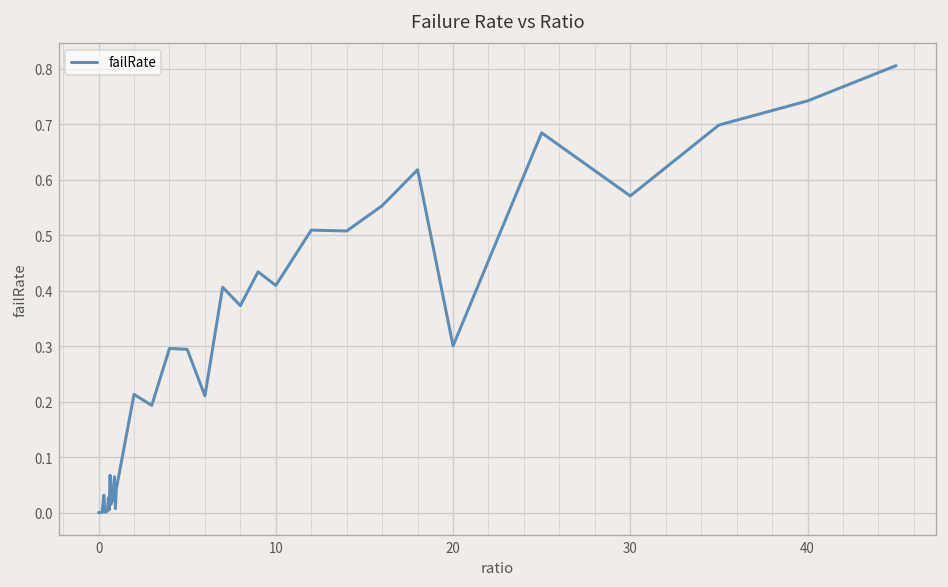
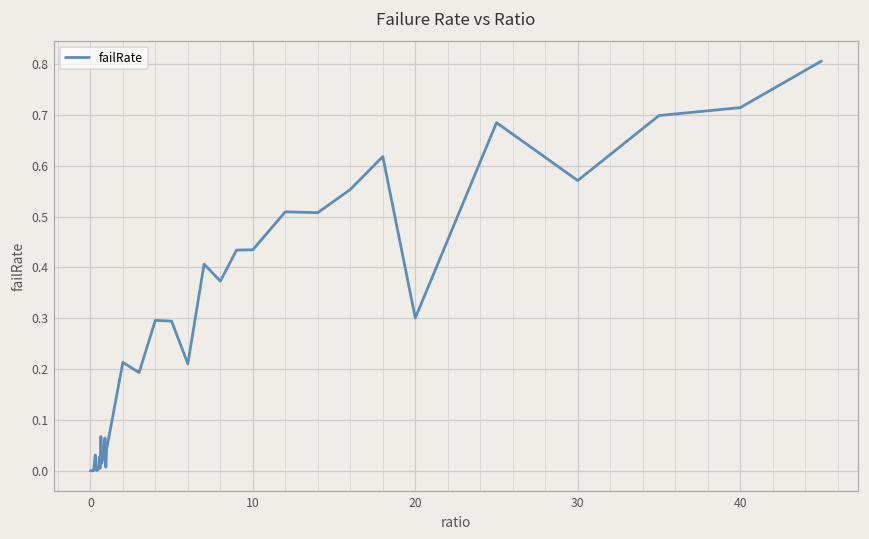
10: 0.41 -> 0.43
40: 0.74 -> 0.71
